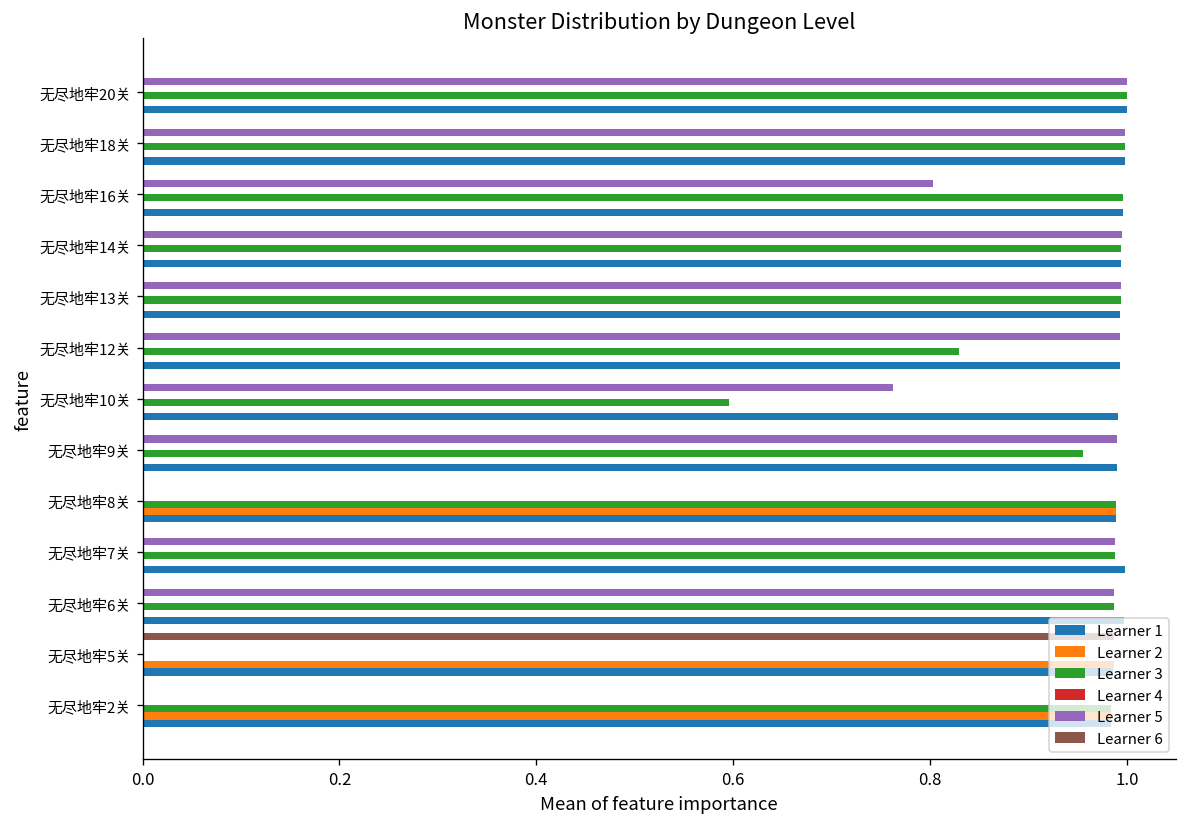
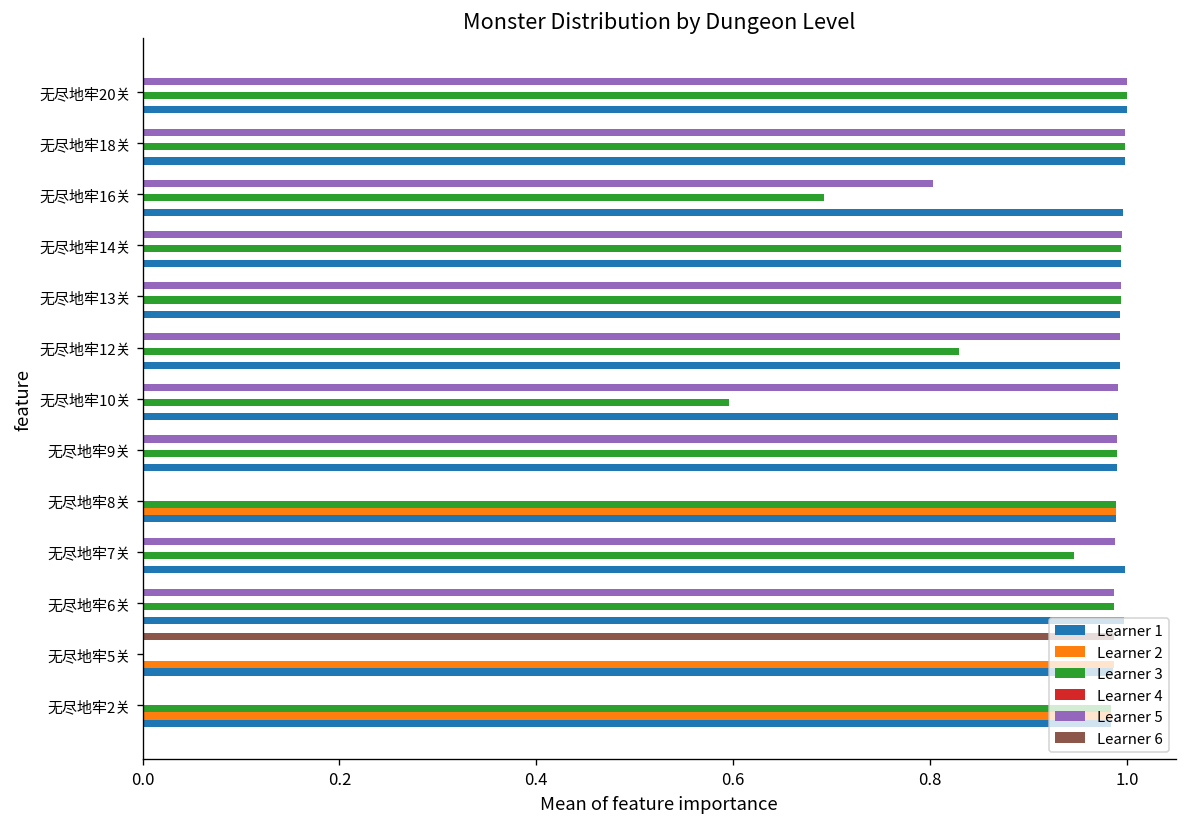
Learner 3, 无尽地牢16关: 1.00 -> 0.69
Learner 5, 无尽地牢10关: 0.76 -> 0.99
Learner 3, 无尽地牢9关: 0.96 -> 0.99
Learner 3, 无尽地牢7关: 0.99 -> 0.95
